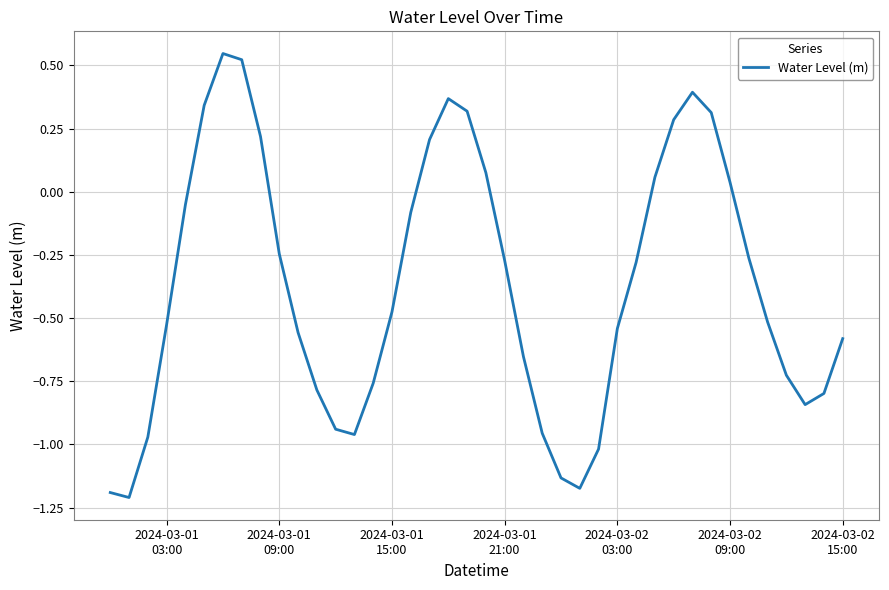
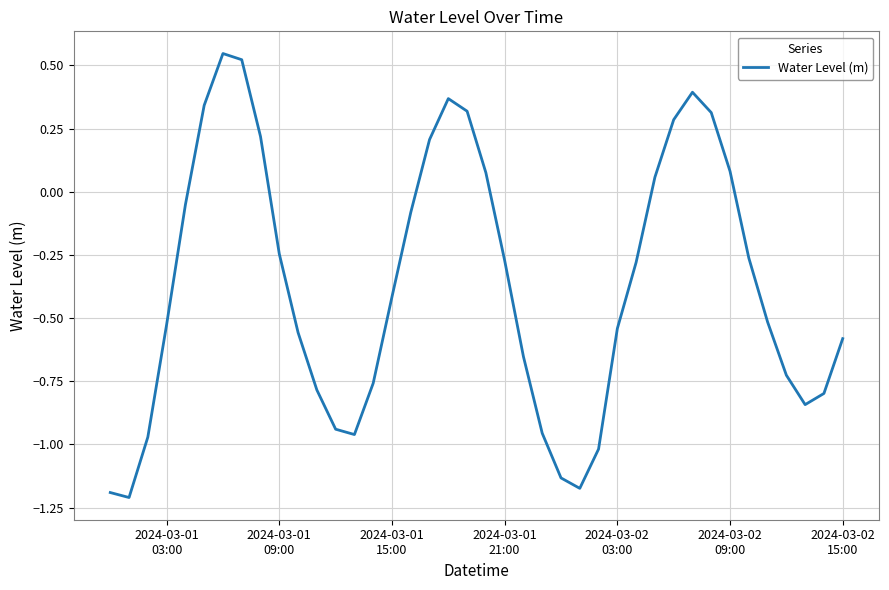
2024-03-01 15:00: -0.48 -> -0.42
2024-03-02 09:00: 0.04 -> 0.08
